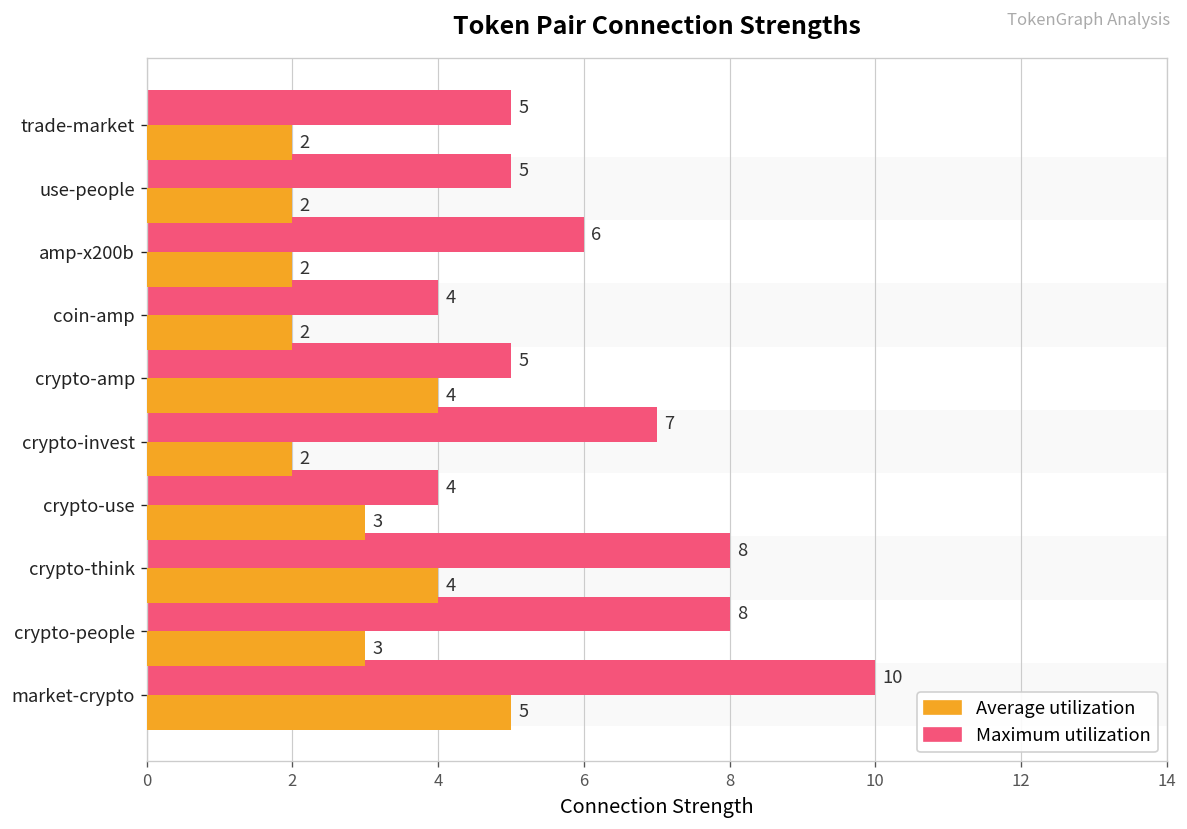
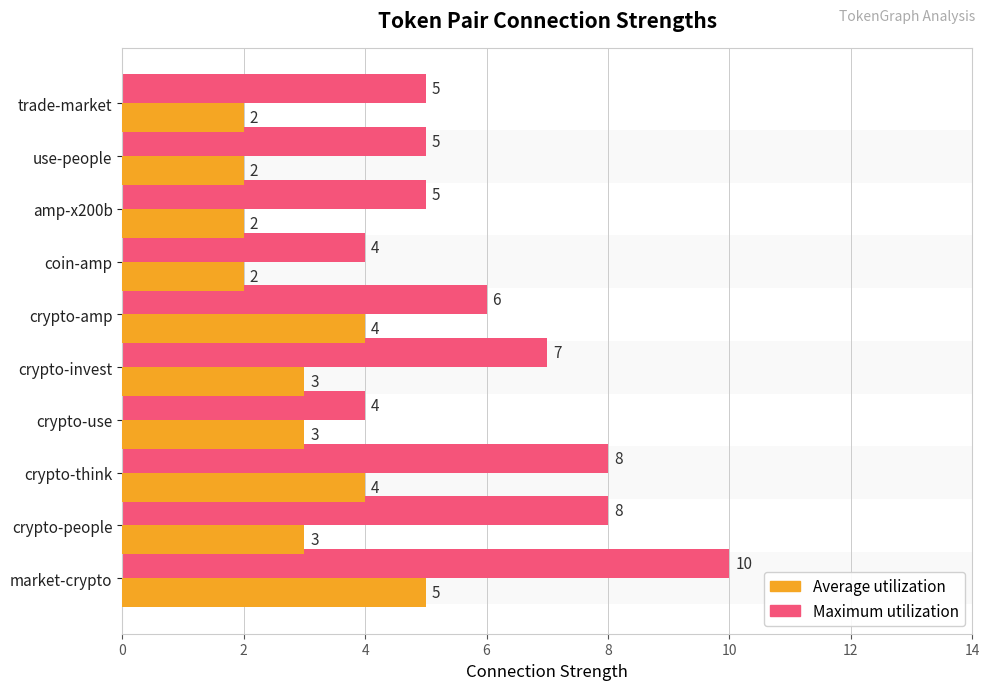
Maximum utilization, amp-x200b: 6 -> 5
Maximum utilization, crypto-amp: 5 -> 6
Average utilization, crypto-invest: 2 -> 3
